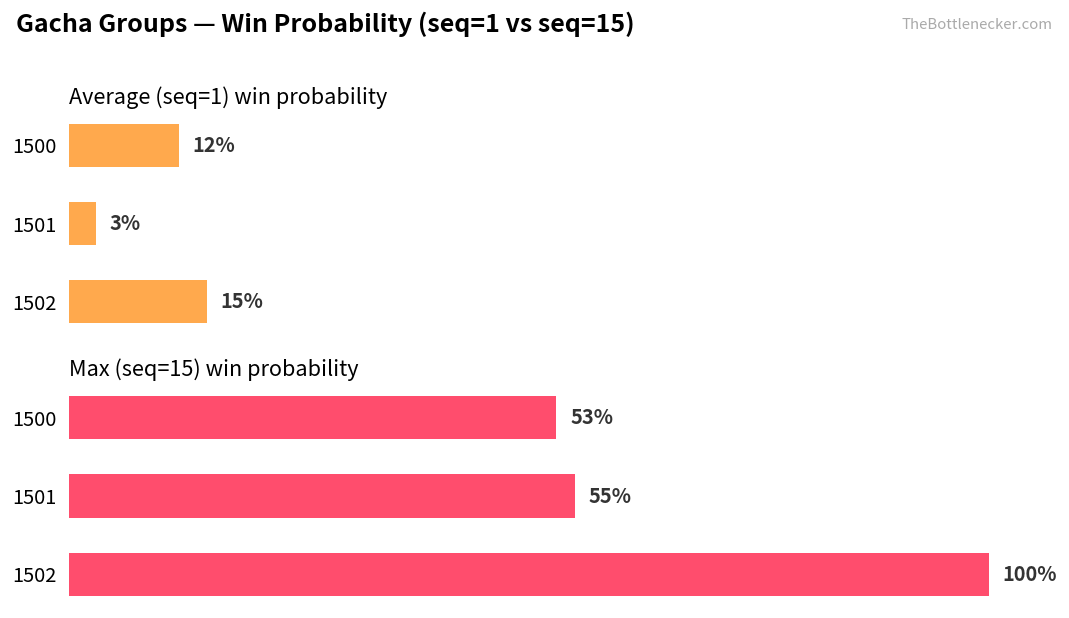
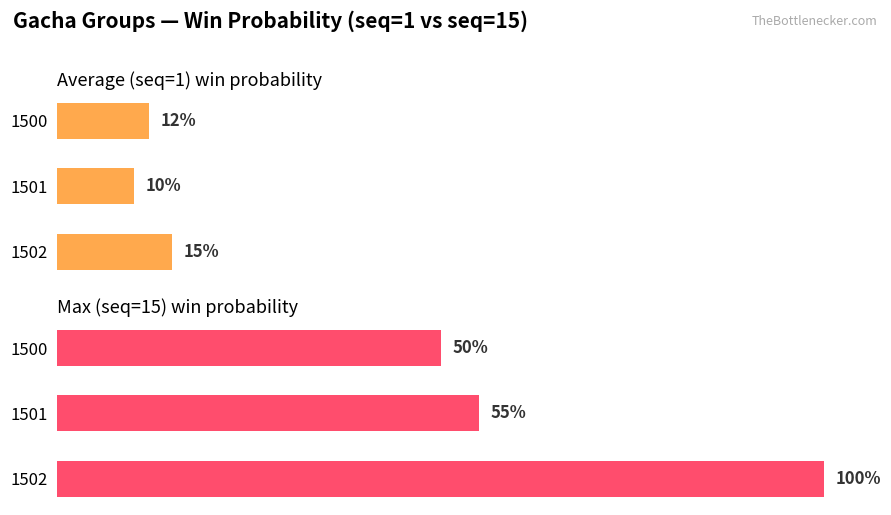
Average (seq=1) win probability, 1501: 3% -> 10%
Max (seq=15) win probability, 1500: 53% -> 50%
